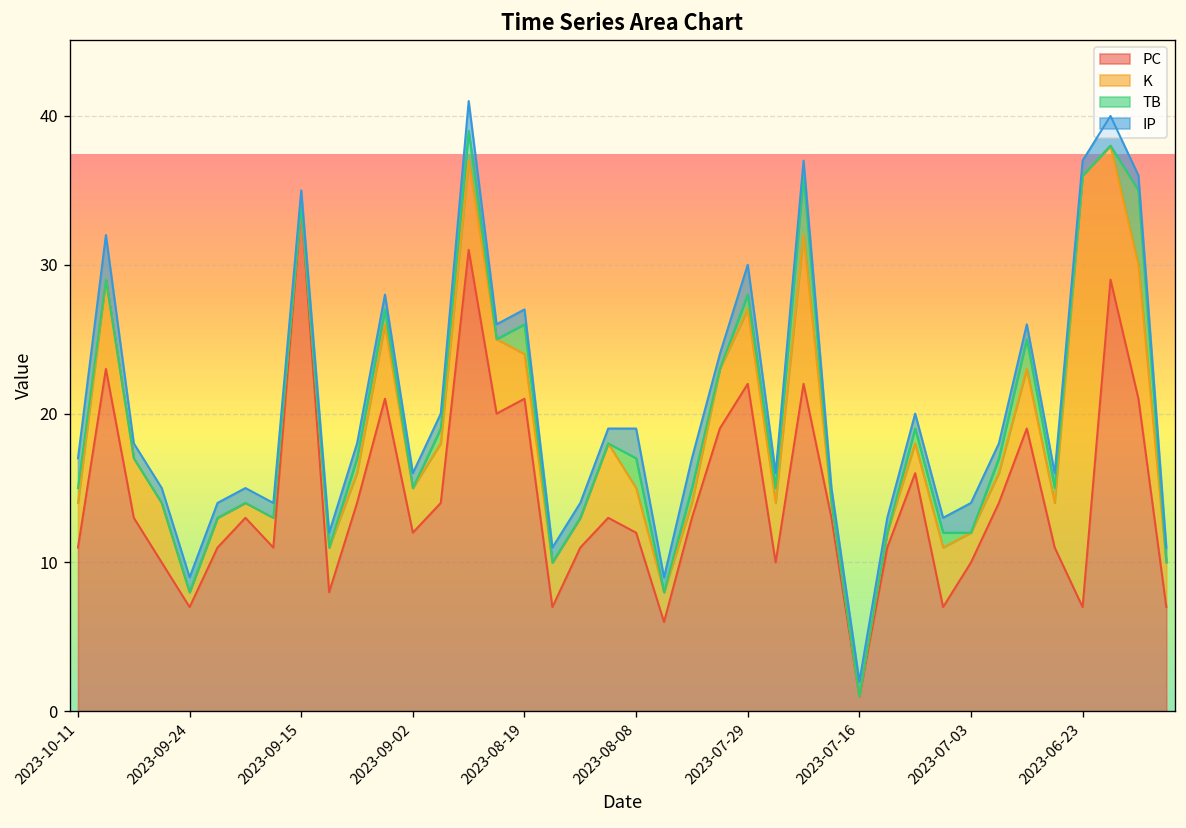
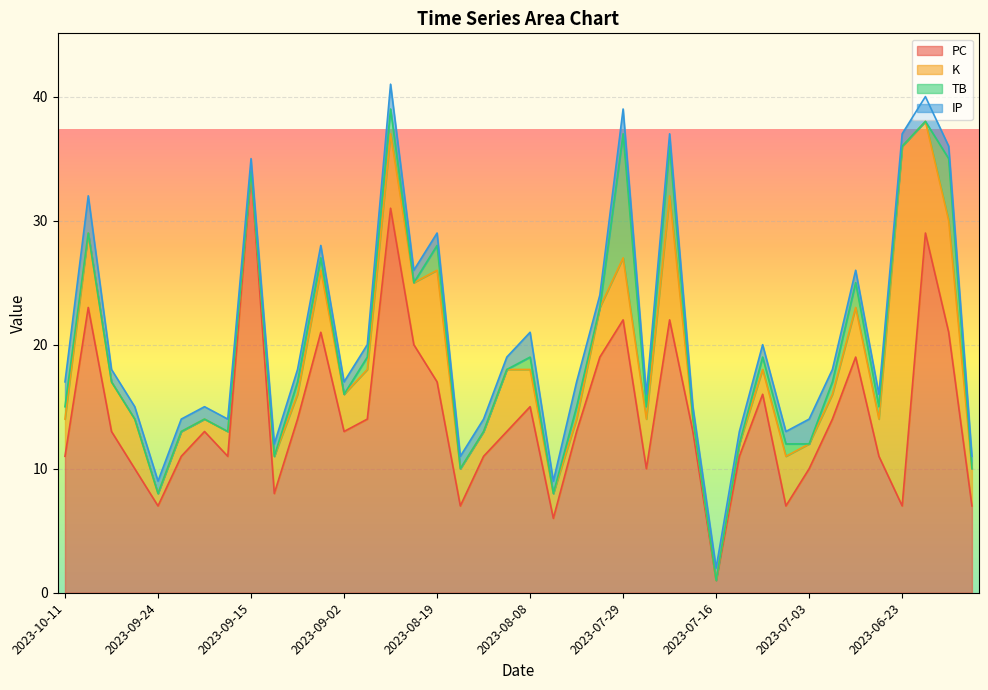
PC, 2023-09-02: 12 -> 13
PC, 2023-08-19: 21 -> 17
K, 2023-08-19: 3 -> 9
PC, 2023-08-08: 12 -> 15
TB, 2023-08-08: 2 -> 1
TB, 2023-07-29: 1 -> 10
